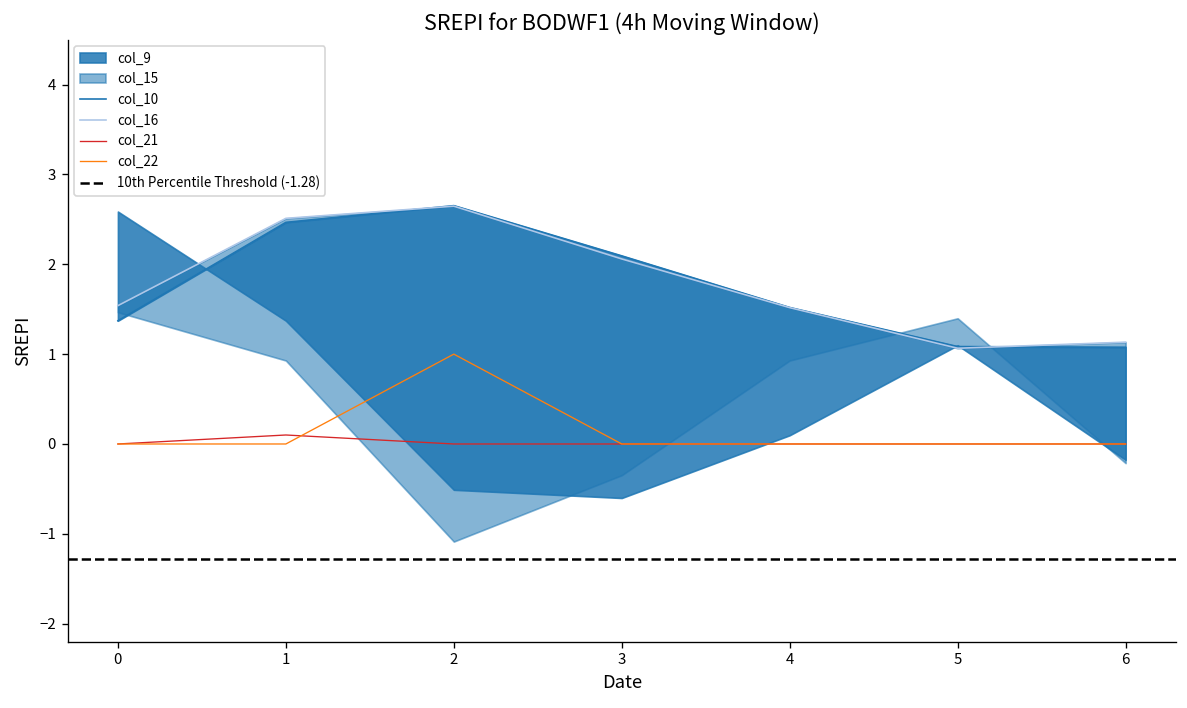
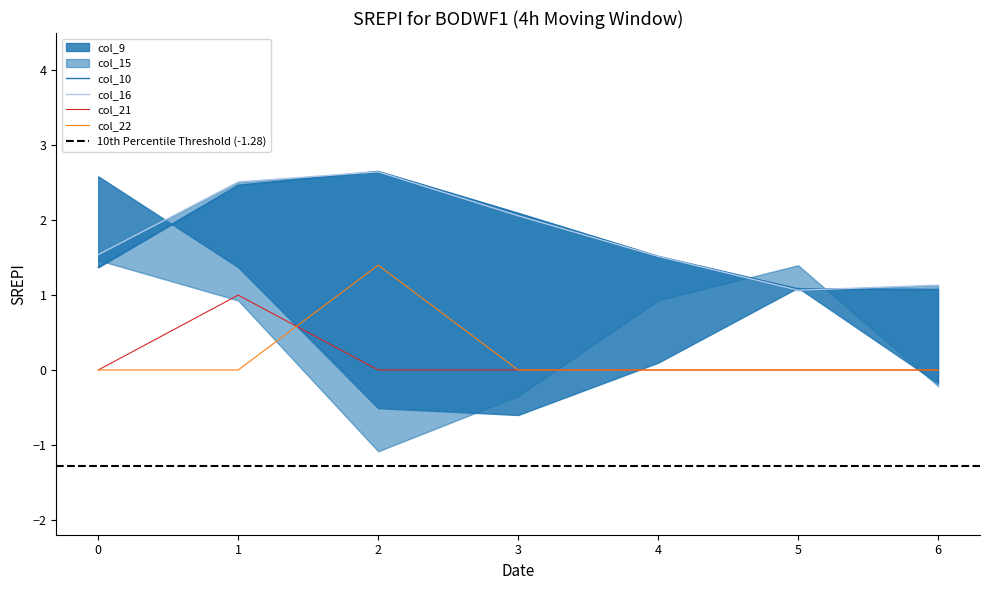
col_21, 1: 0.1 -> 1.0
col_22, 2: 1.0 -> 1.4
